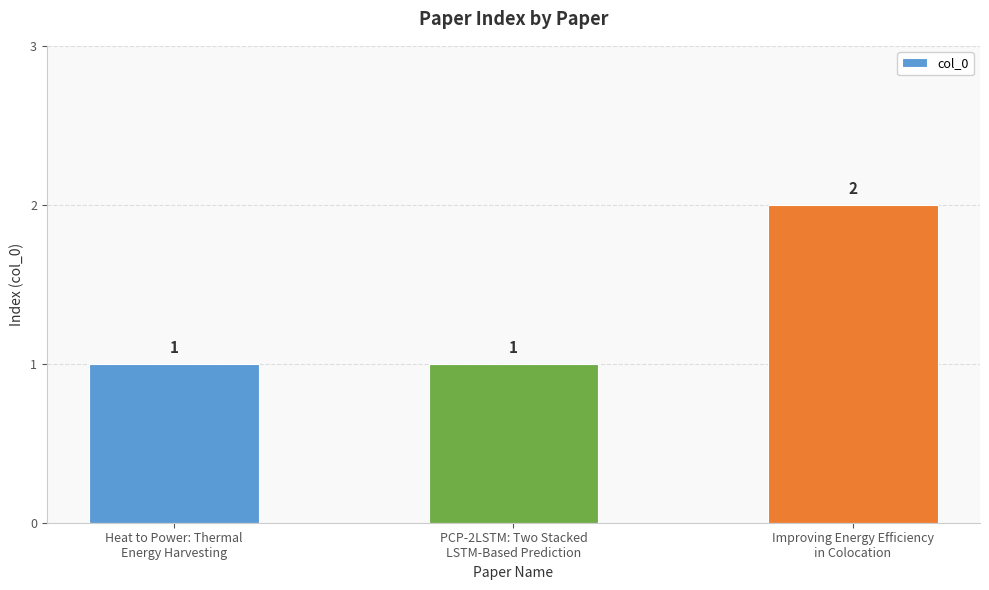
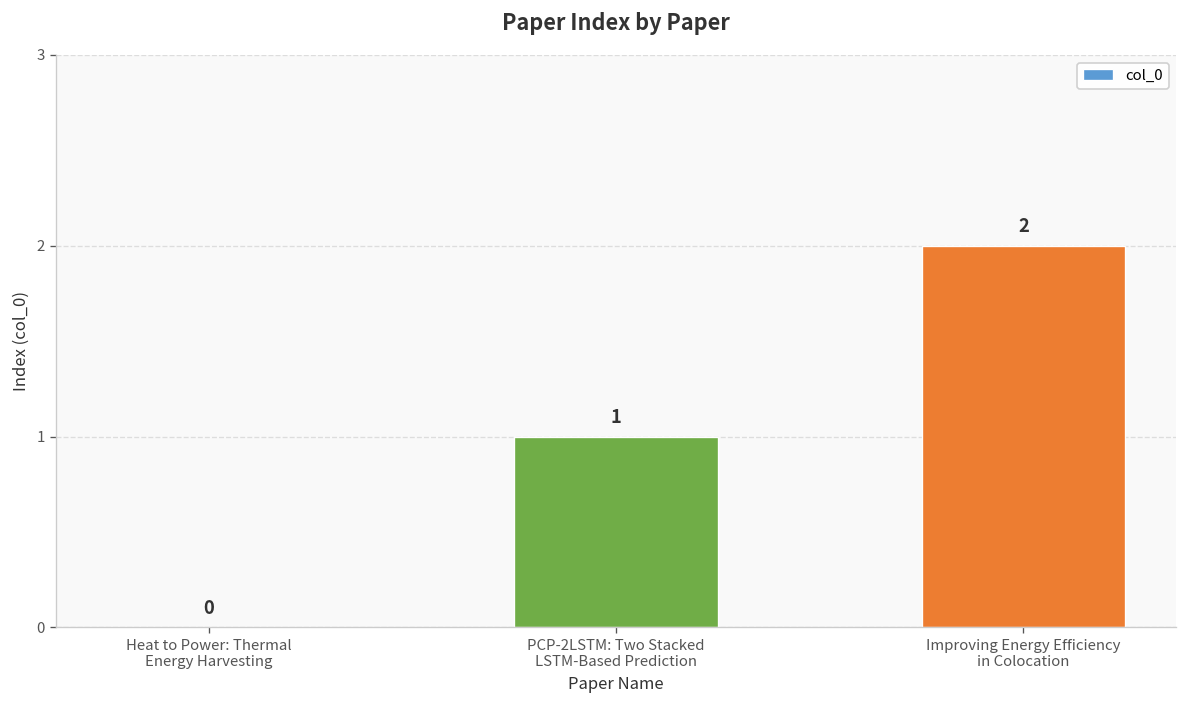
Heat to Power: Thermal Energy Harvesting: 1 -> 0
